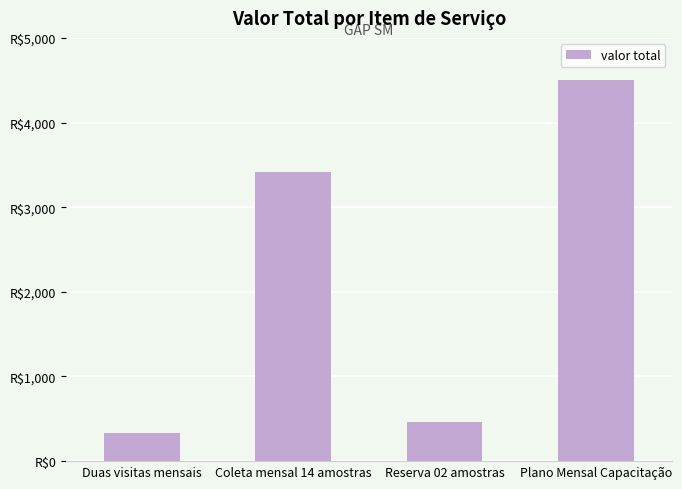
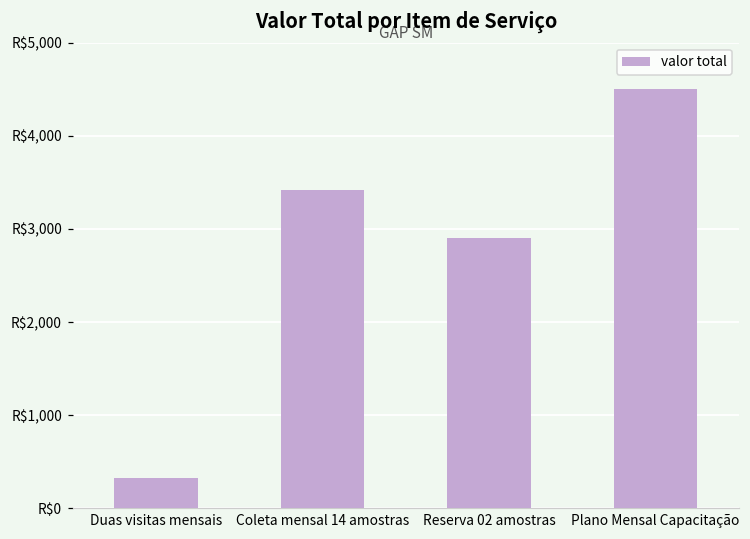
Reserva 02 amostras: R$500 -> R$2,900
